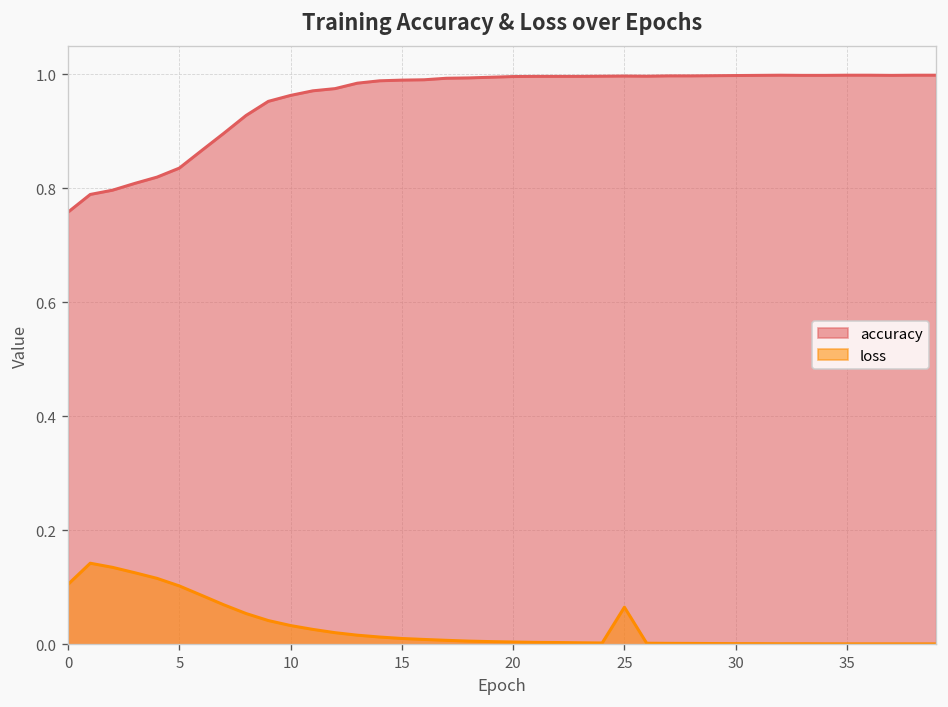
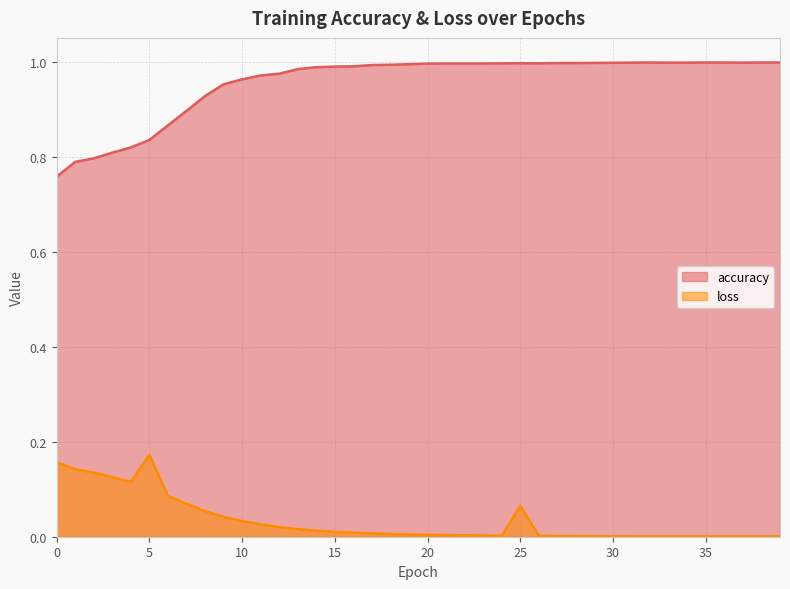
loss, 0: 0.11 -> 0.16
loss, 5: 0.10 -> 0.17
